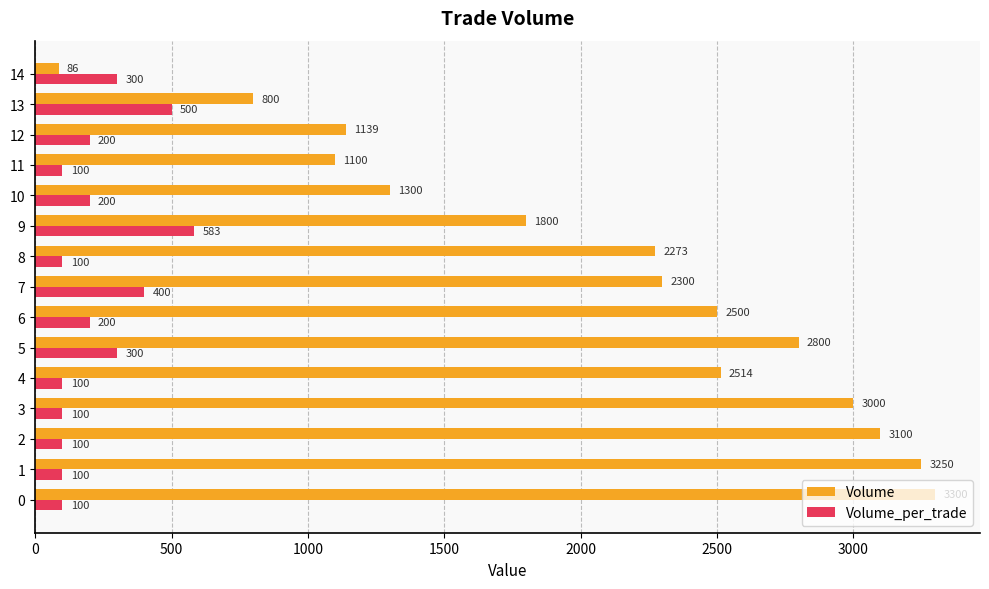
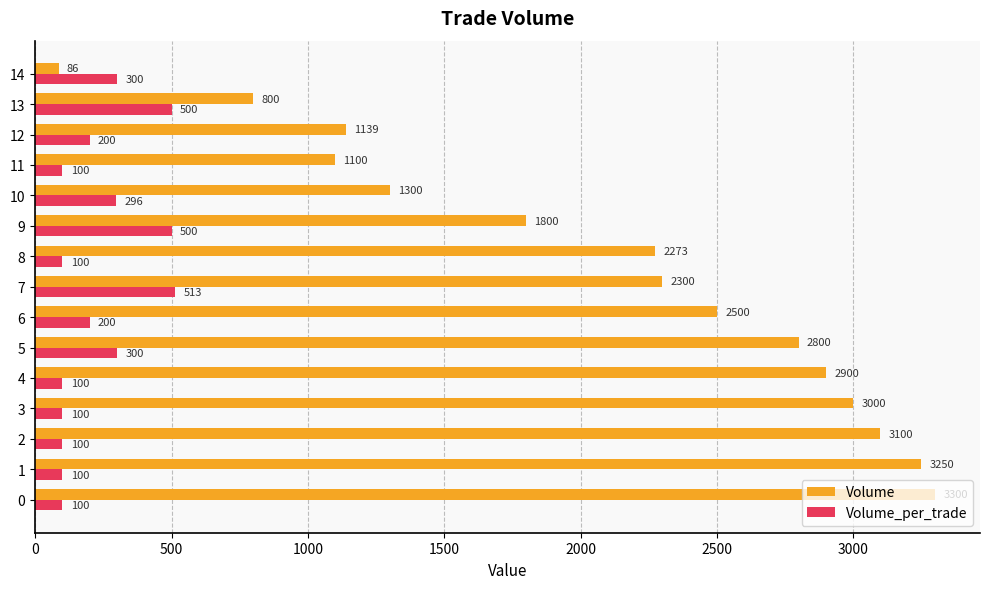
Volume_per_trade, 10: 200 -> 296
Volume_per_trade, 9: 583 -> 500
Volume_per_trade, 7: 400 -> 513
Volume, 4: 2514 -> 2900
